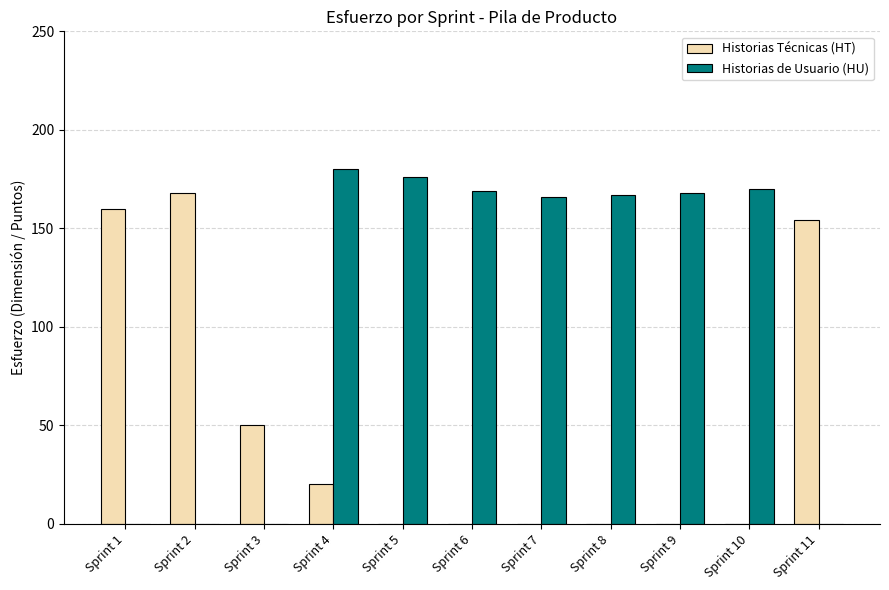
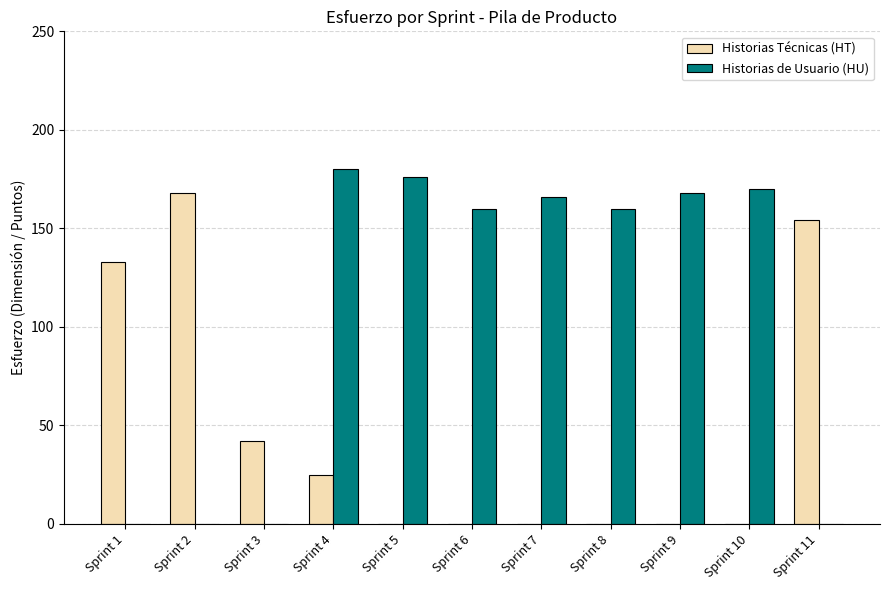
Historias Técnicas (HT), Sprint 1: 160 -> 133
Historias Técnicas (HT), Sprint 3: 50 -> 42
Historias Técnicas (HT), Sprint 4: 20 -> 25
Historias de Usuario (HU), Sprint 6: 169 -> 160
Historias de Usuario (HU), Sprint 8: 167 -> 160
